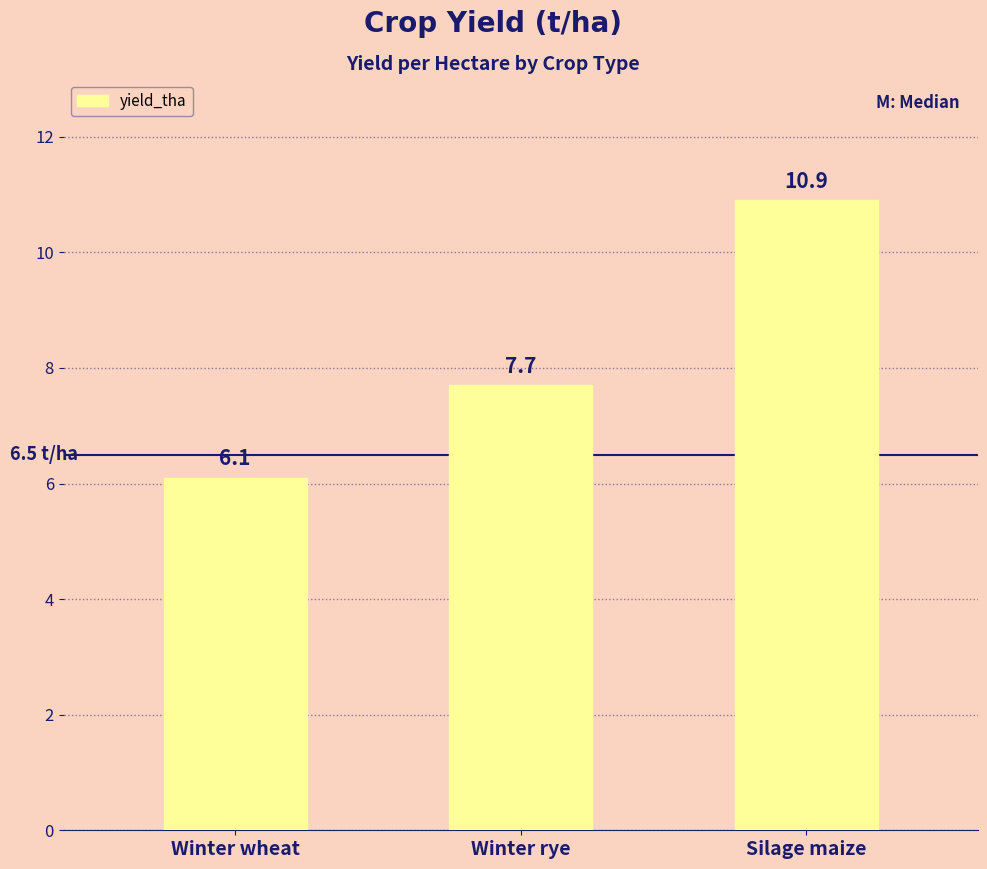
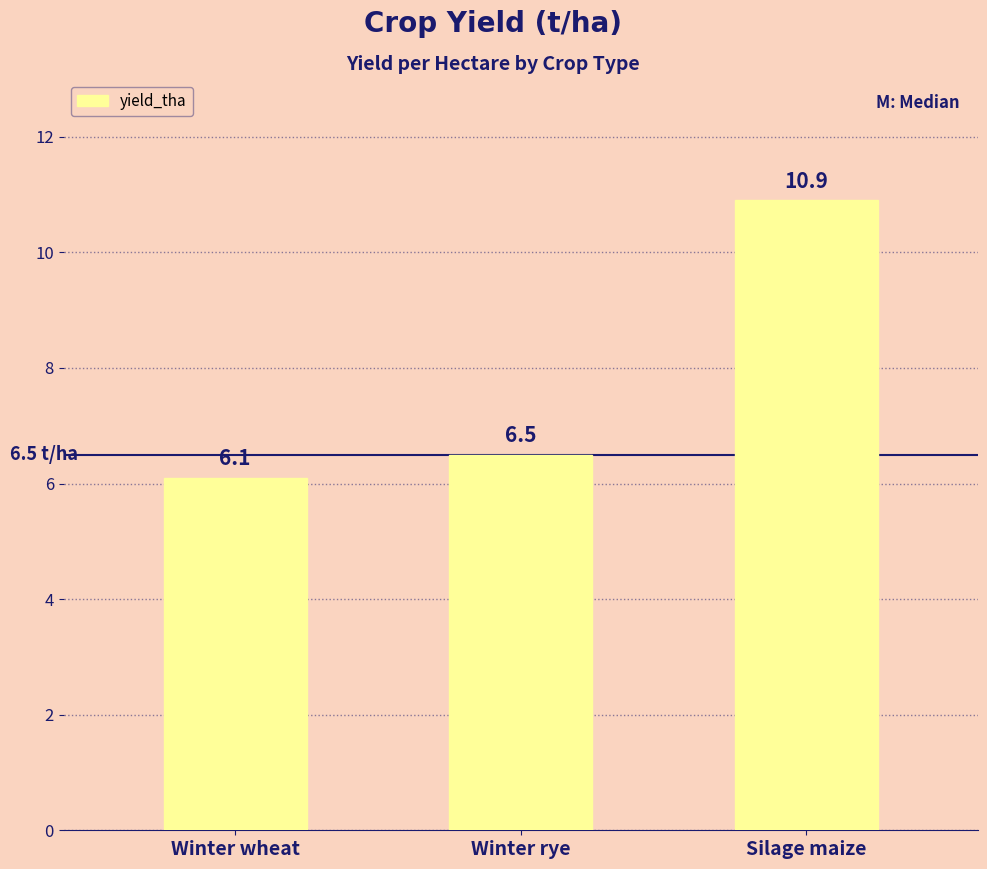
Winter rye: 7.7 -> 6.5
